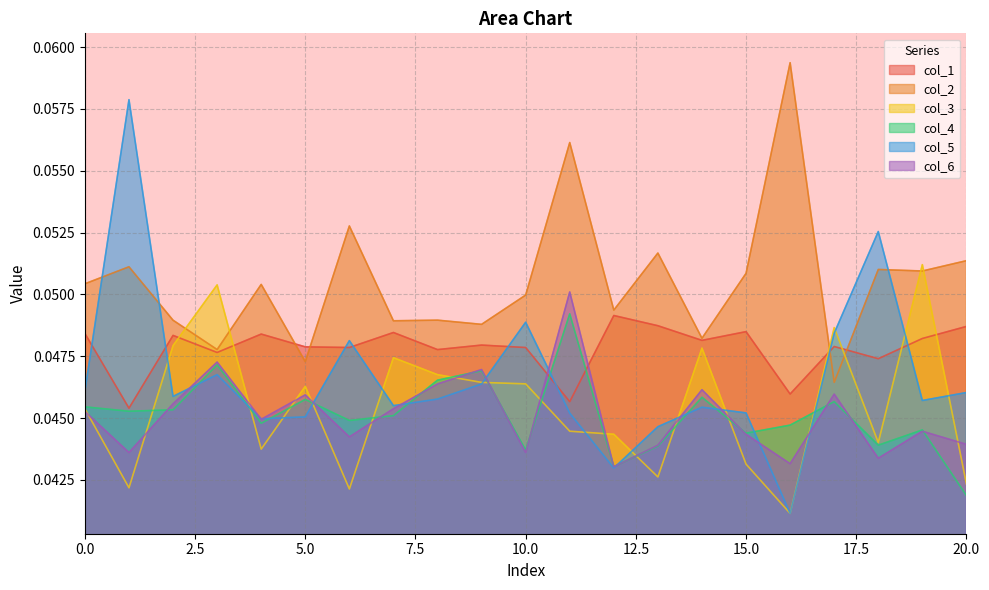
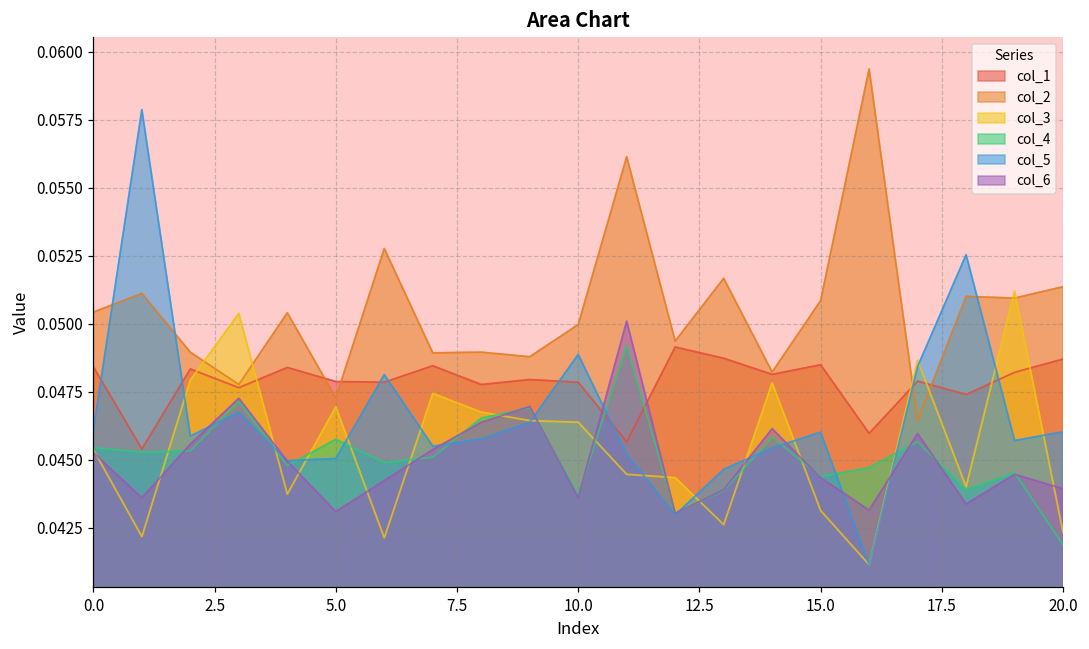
col_3, 5.0: 0.0463 -> 0.0469
col_6, 5.0: 0.0459 -> 0.0431
col_5, 15.0: 0.0452 -> 0.0460
